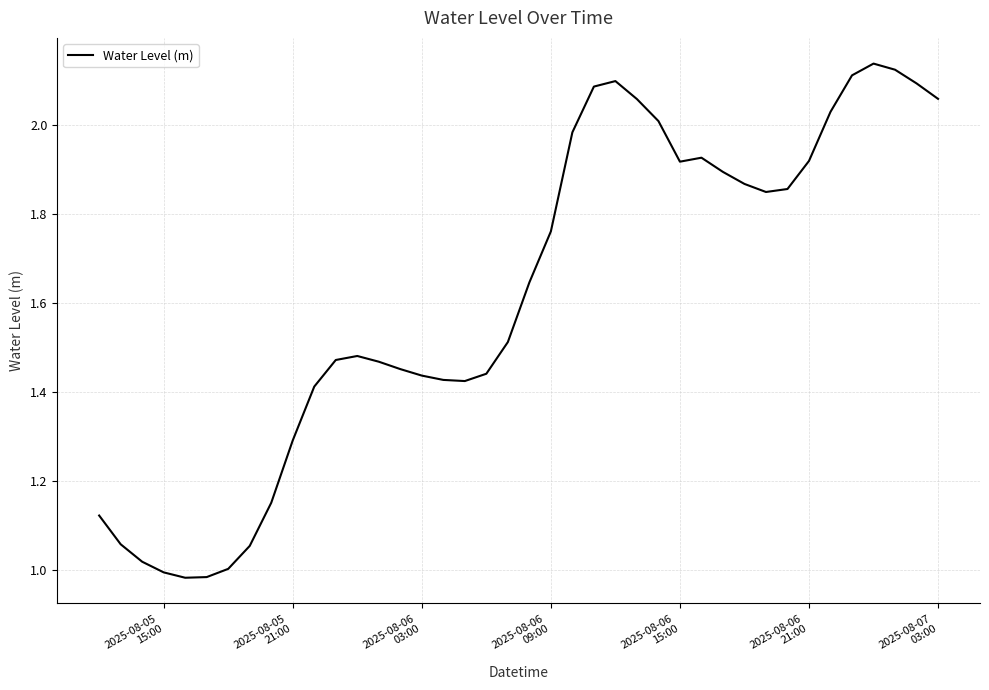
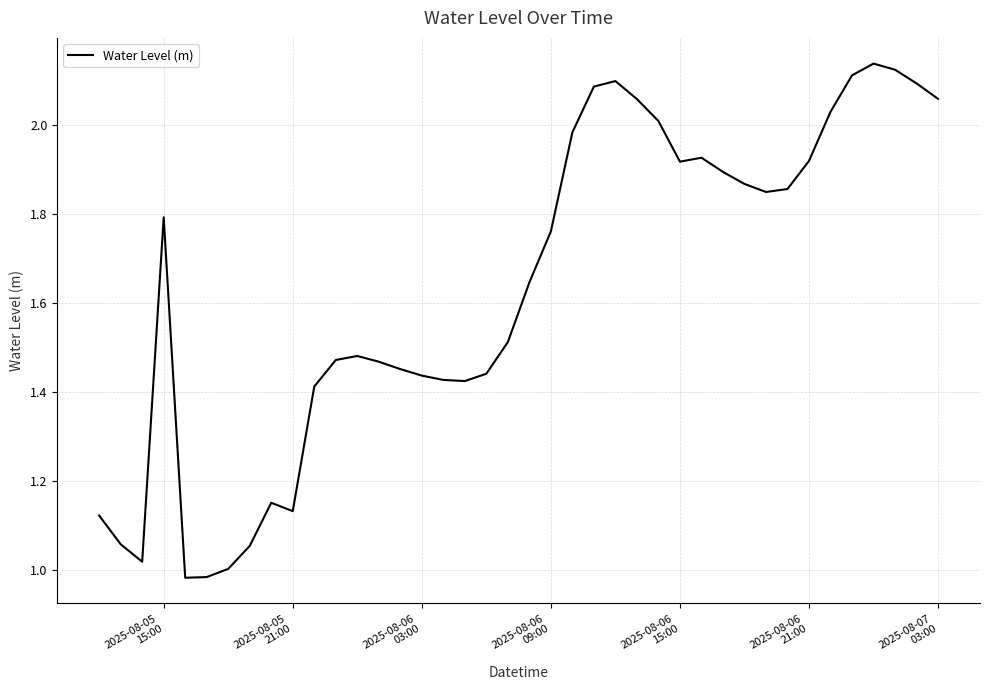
2025-08-05 15:00: 0.99 -> 1.79
2025-08-05 21:00: 1.29 -> 1.13
